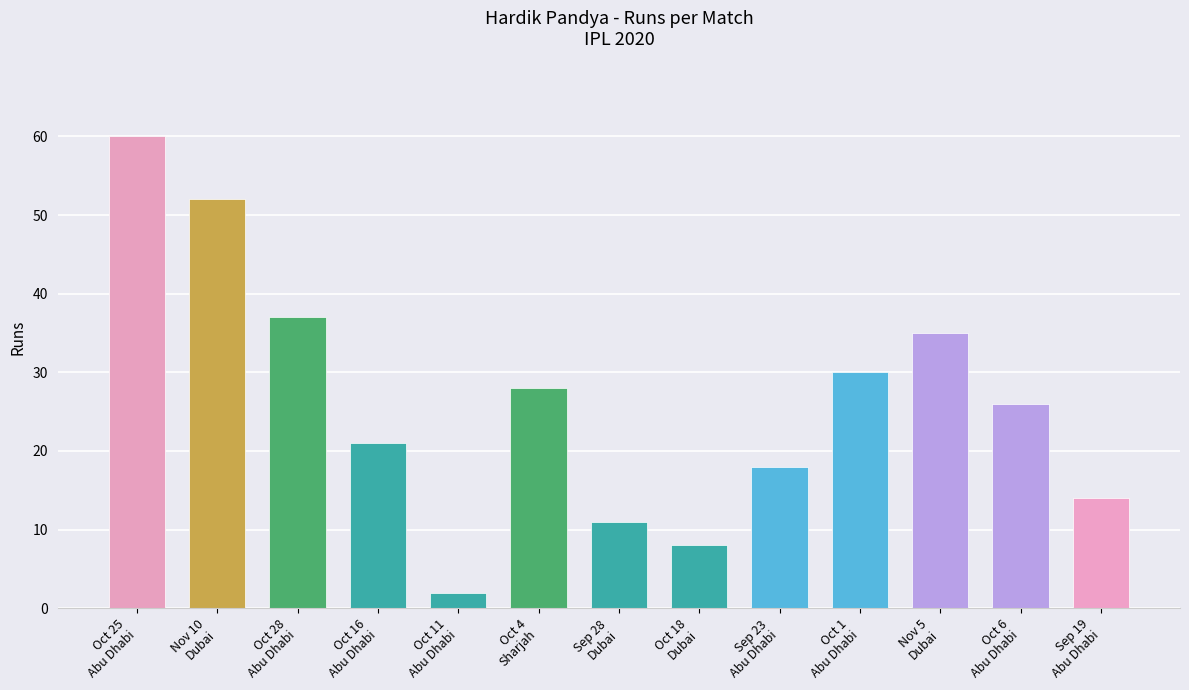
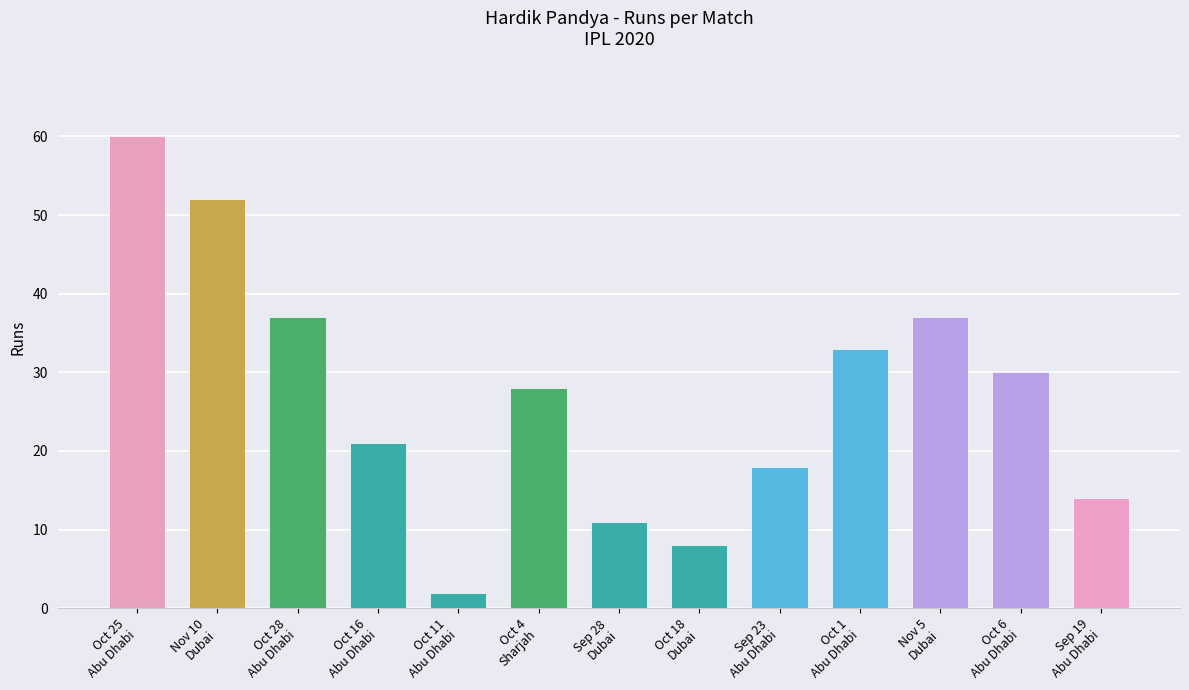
Oct 1 Abu Dhabi: 30 -> 33
Nov 5 Dubai: 35 -> 37
Oct 6 Abu Dhabi: 26 -> 30
